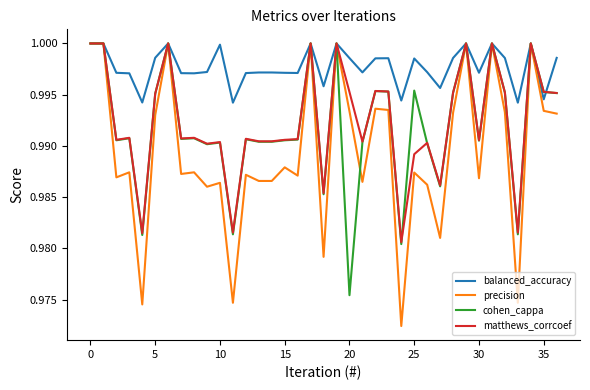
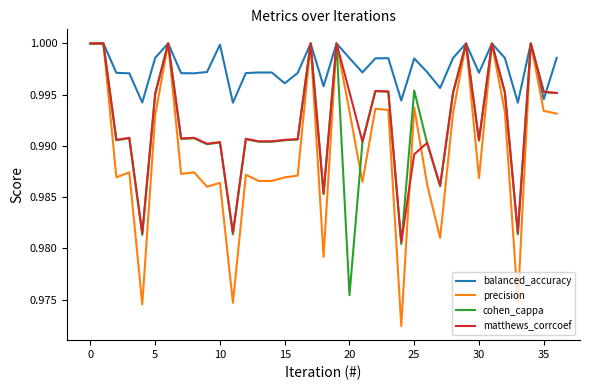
balanced_accuracy, 15: 0.9971 -> 0.9961
precision, 15: 0.9879 -> 0.9869
precision, 25: 0.9874 -> 0.9938
